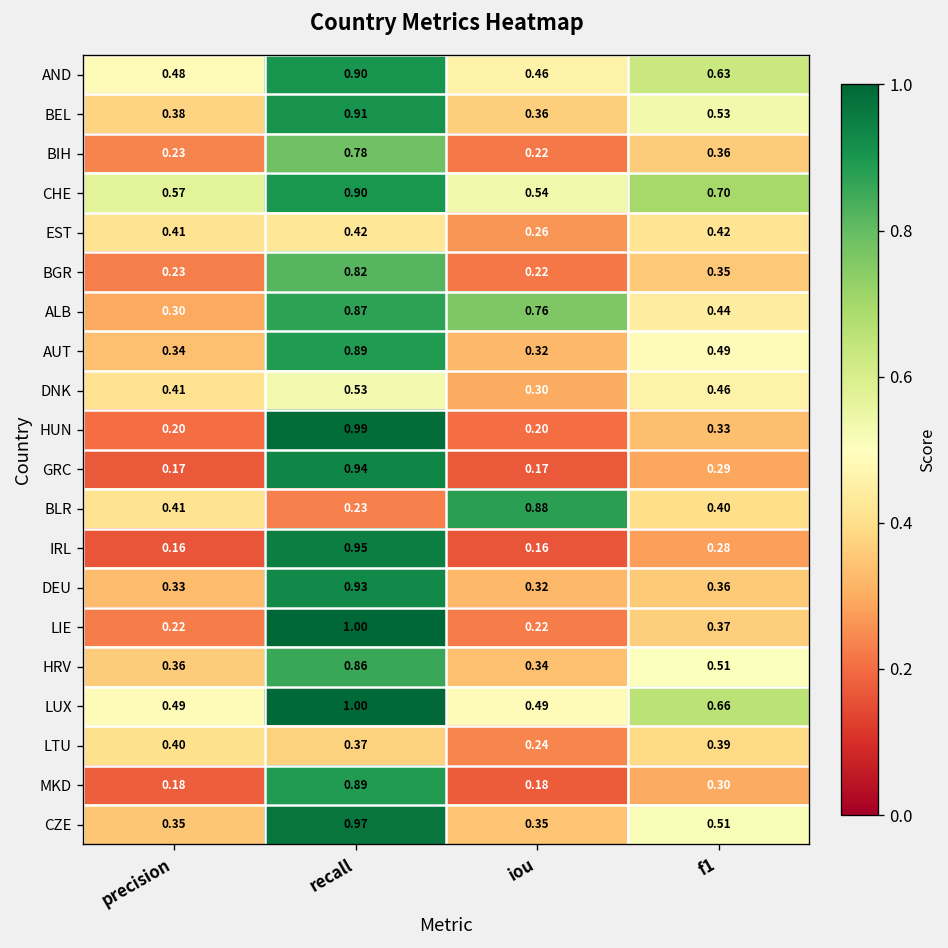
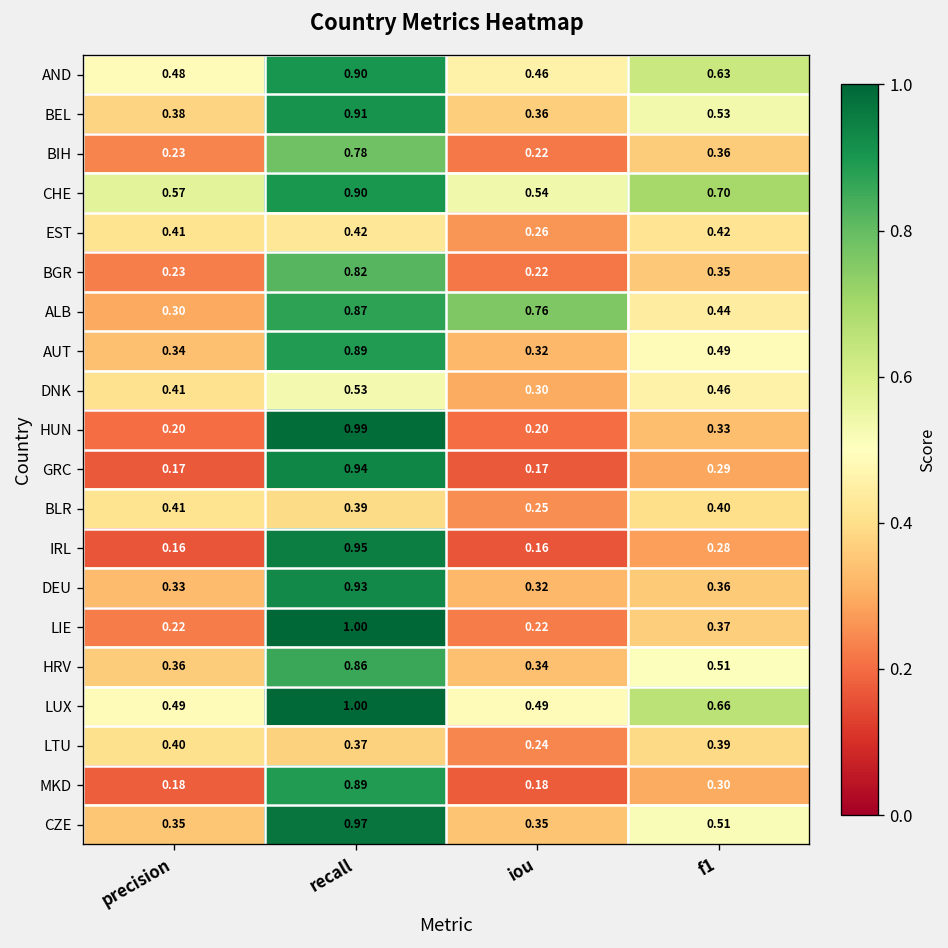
BLR, recall: 0.23 -> 0.39
BLR, iou: 0.88 -> 0.25
